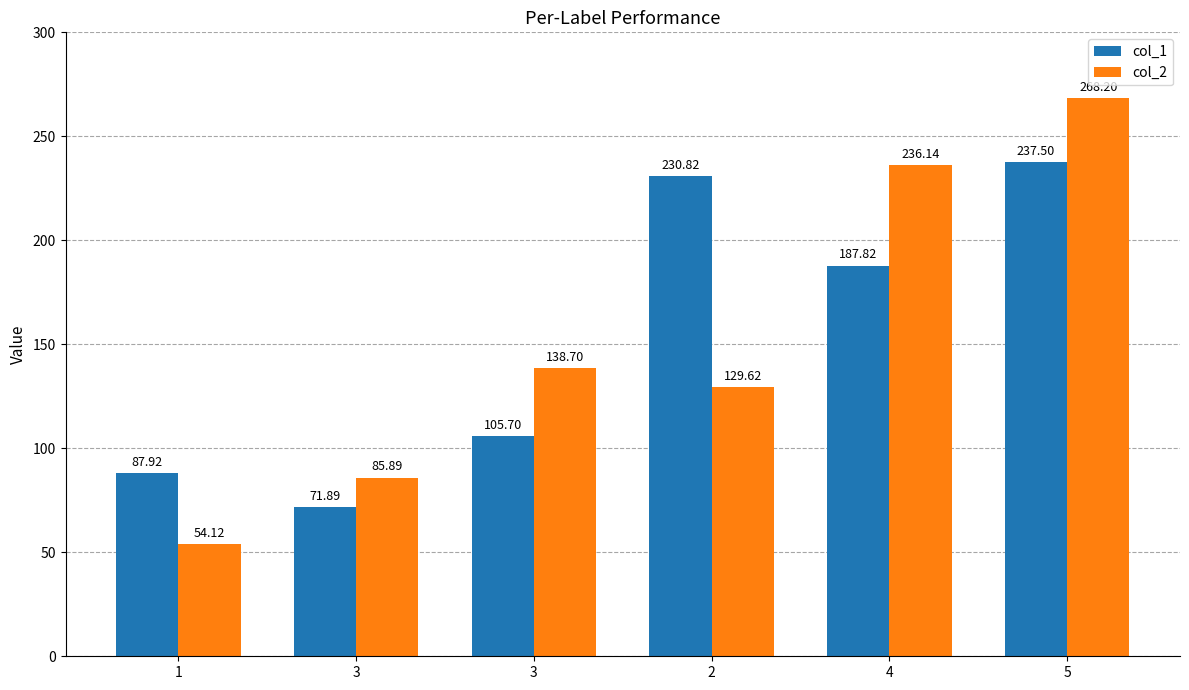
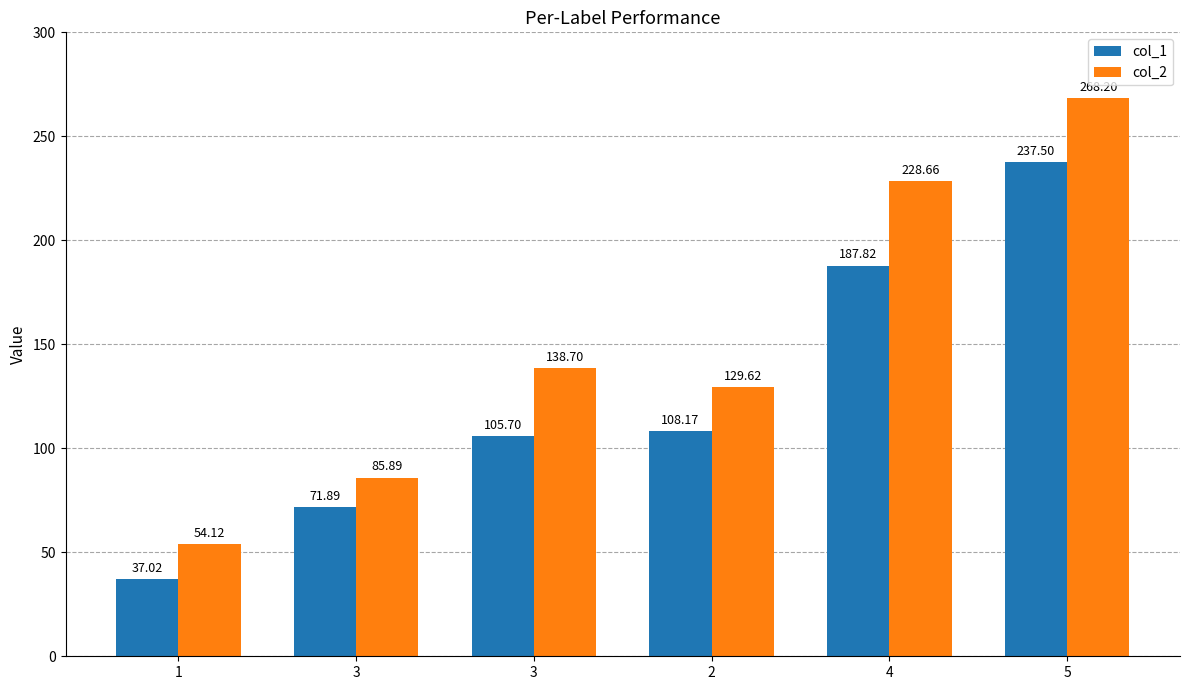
col_1, 1: 87.92 -> 37.02
col_1, 2: 230.82 -> 108.17
col_2, 4: 236.14 -> 228.66
